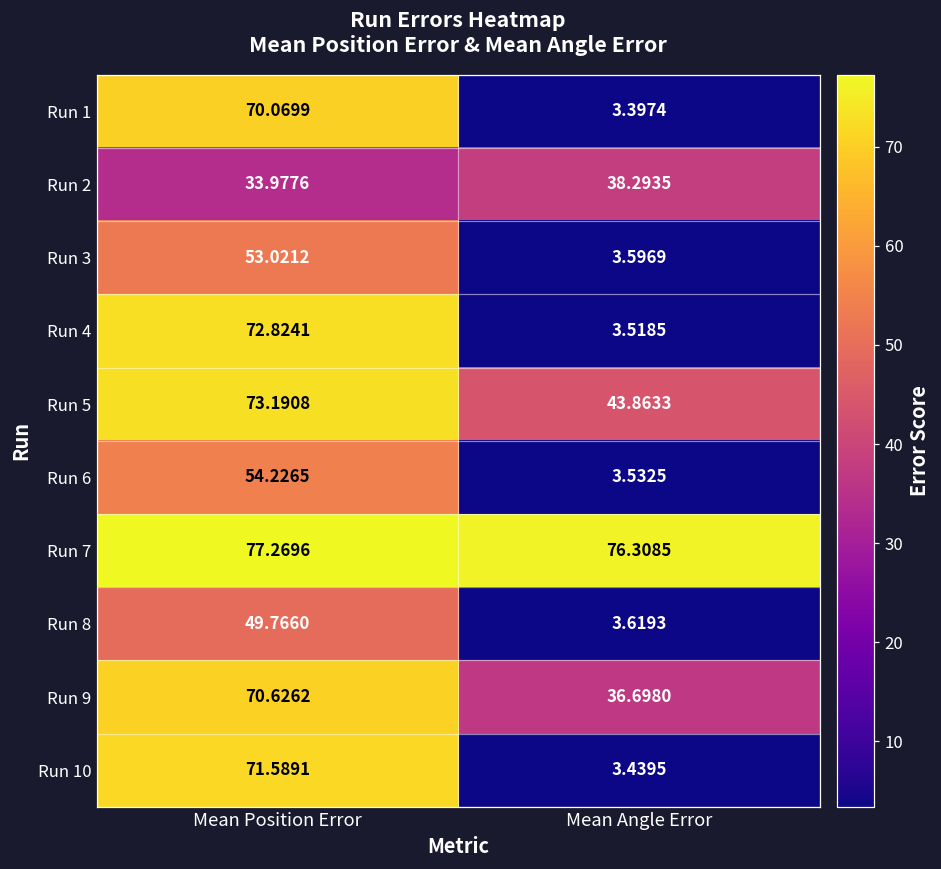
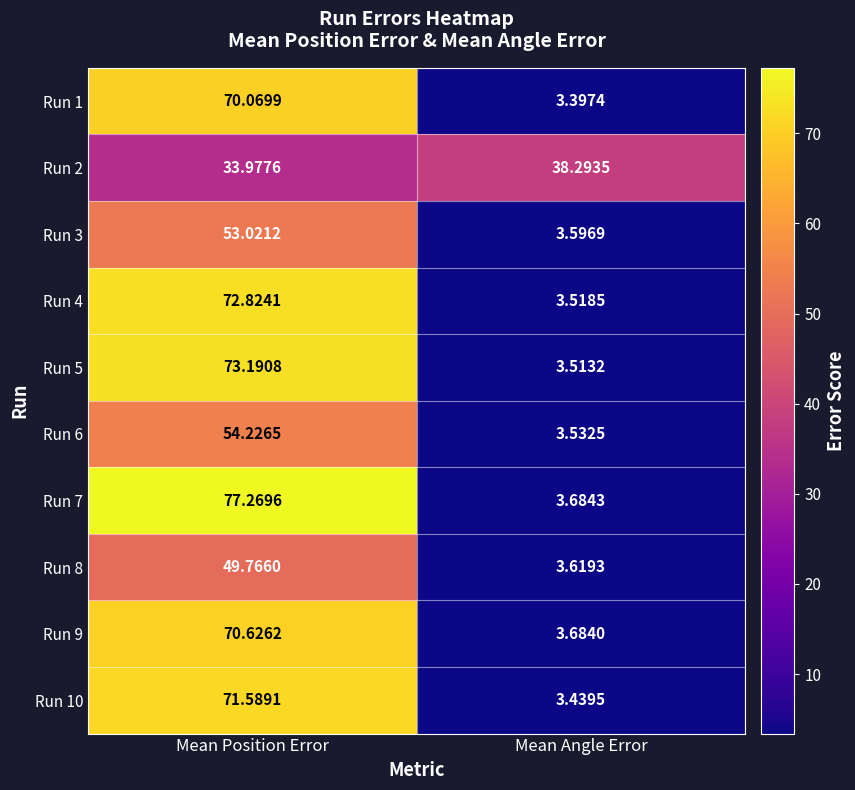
Run 5, Mean Angle Error: 43.8633 -> 3.5132
Run 7, Mean Angle Error: 76.3085 -> 3.6843
Run 9, Mean Angle Error: 36.6980 -> 3.6840
